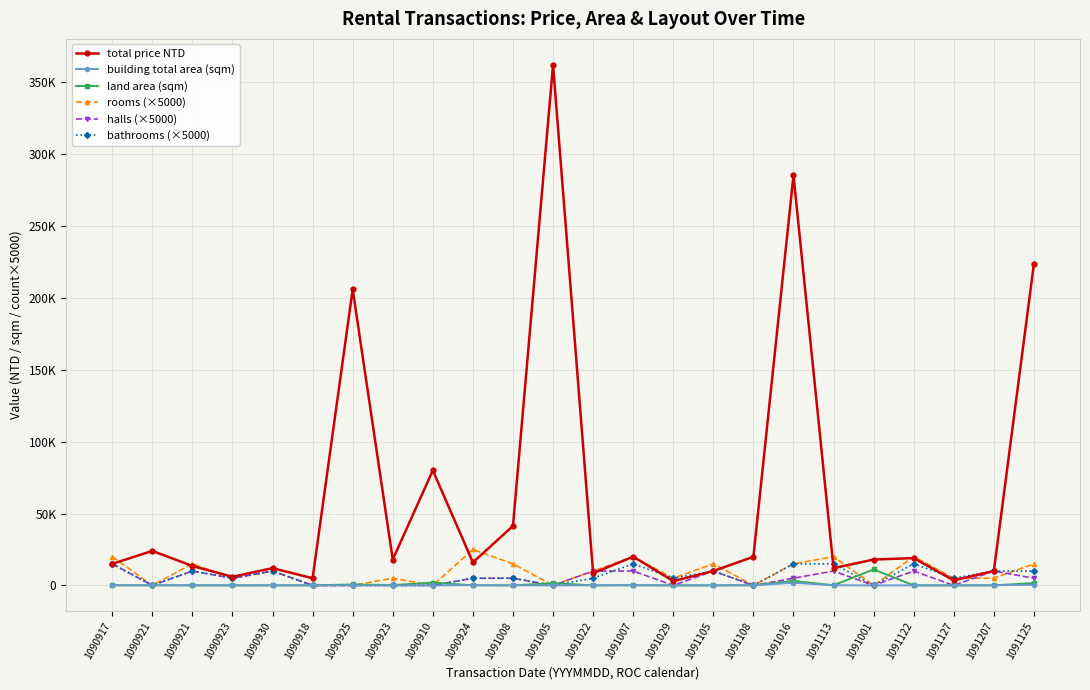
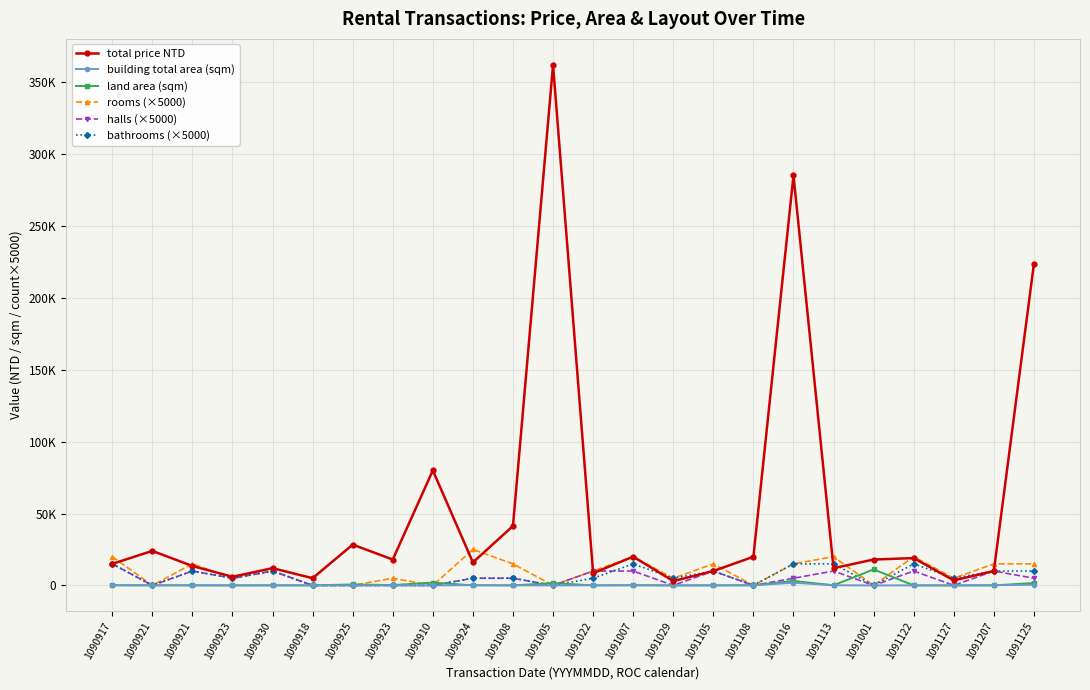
total price NTD, 1090925: 206000 -> 28000
rooms (×5000), 1091207: 5000 -> 15000
